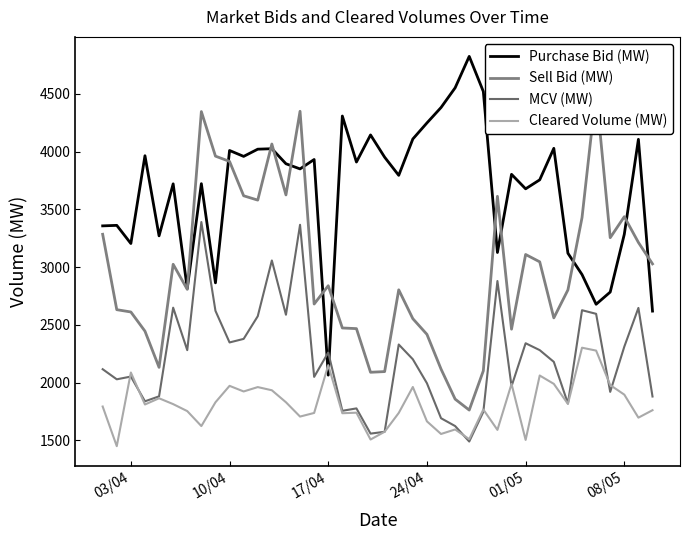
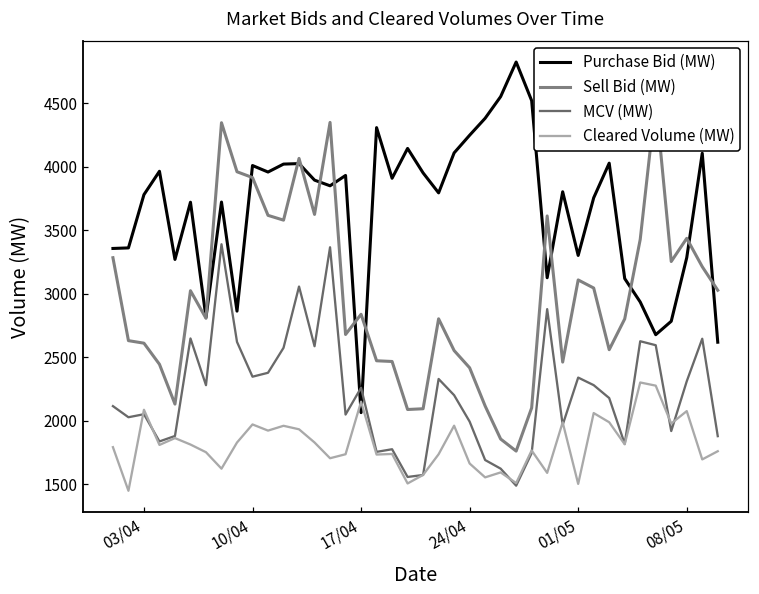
Purchase Bid (MW), 03/04: 3200 -> 3780
Purchase Bid (MW), 01/05: 3680 -> 3300
Cleared Volume (MW), 08/05: 1900 -> 2080
